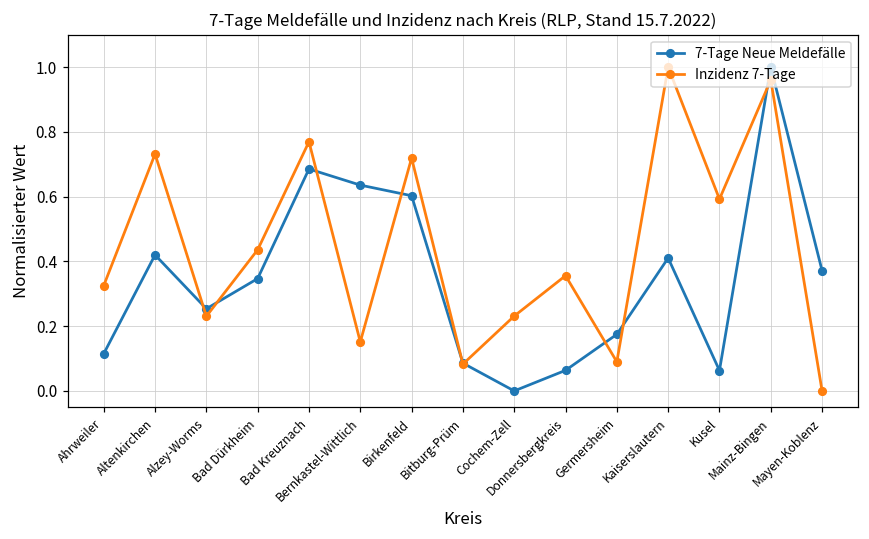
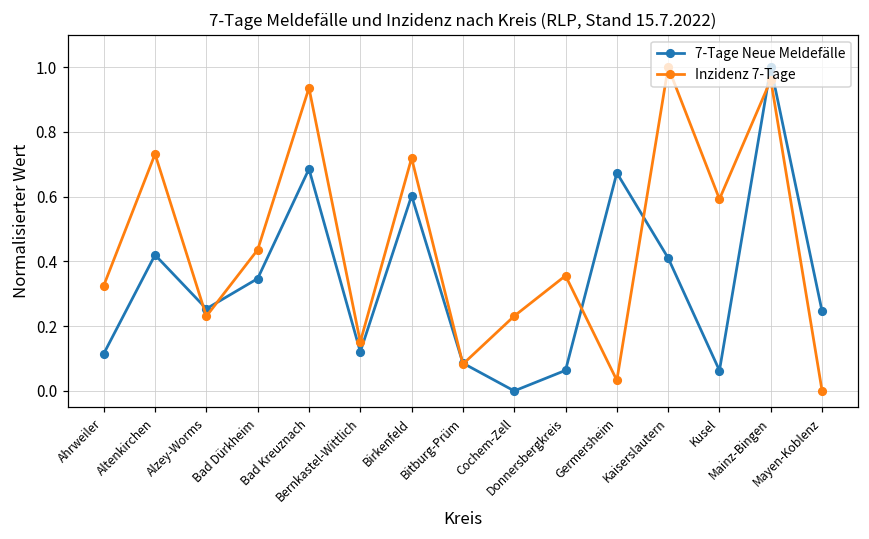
Inzidenz 7-Tage, Bad Kreuznach: 0.77 -> 0.94
7-Tage Neue Meldefälle, Bernkastel-Wittlich: 0.64 -> 0.12
7-Tage Neue Meldefälle, Germersheim: 0.17 -> 0.67
Inzidenz 7-Tage, Germersheim: 0.09 -> 0.03
7-Tage Neue Meldefälle, Mayen-Koblenz: 0.37 -> 0.25
